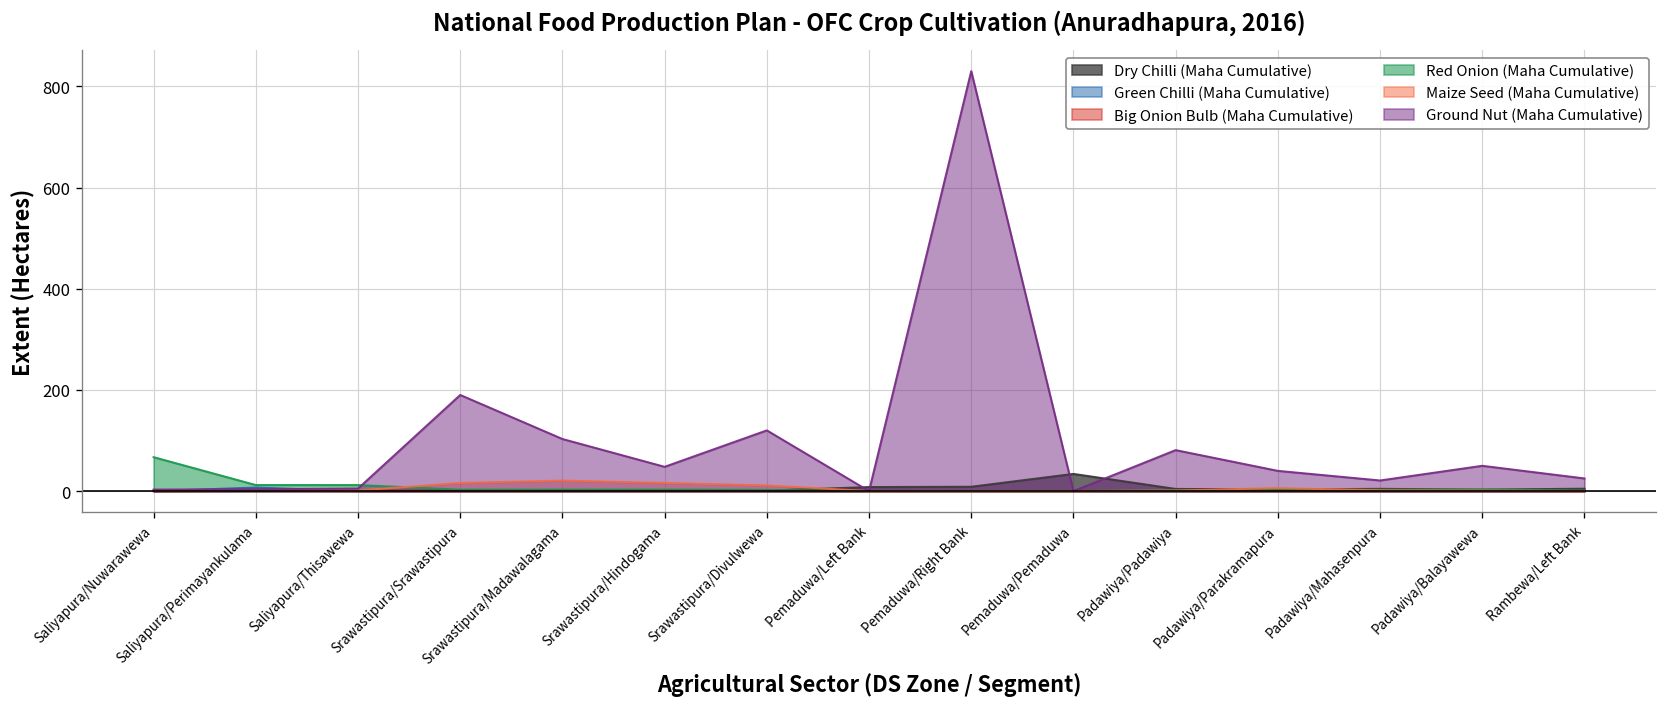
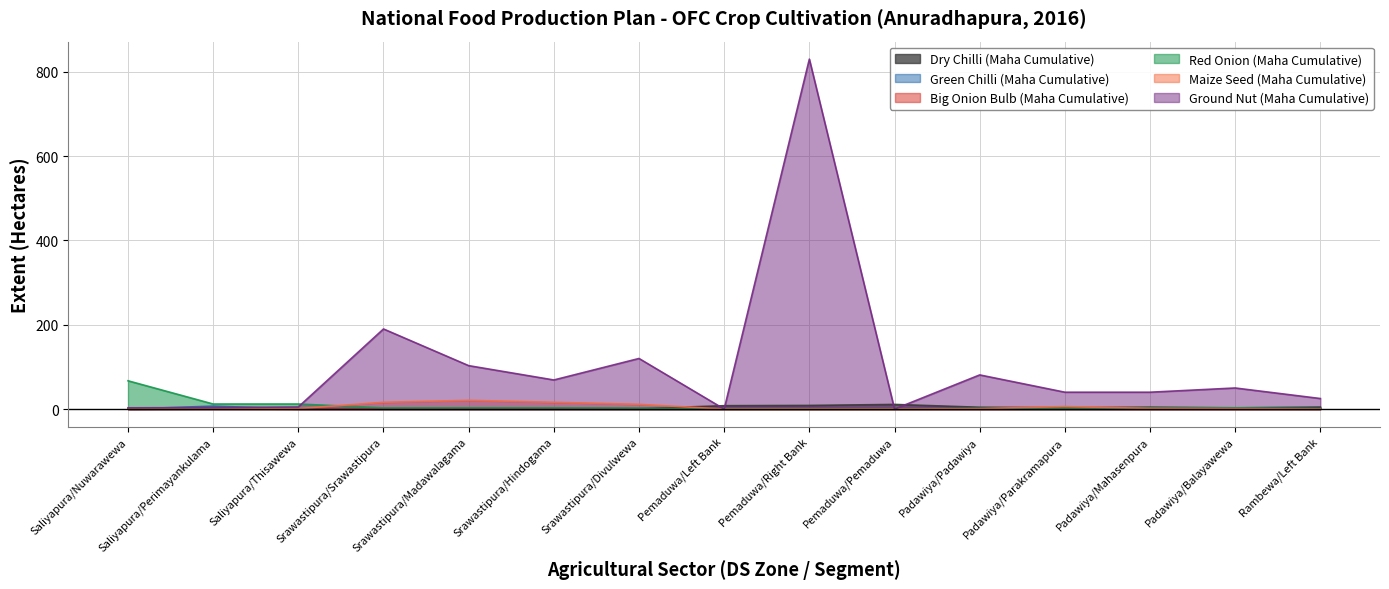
Ground Nut (Maha Cumulative), Srawastipura/Hindogama: 50 -> 70
Dry Chilli (Maha Cumulative), Pemaduwa/Pemaduwa: 30 -> 10
Ground Nut (Maha Cumulative), Padawiya/Mahasenpura: 20 -> 40
